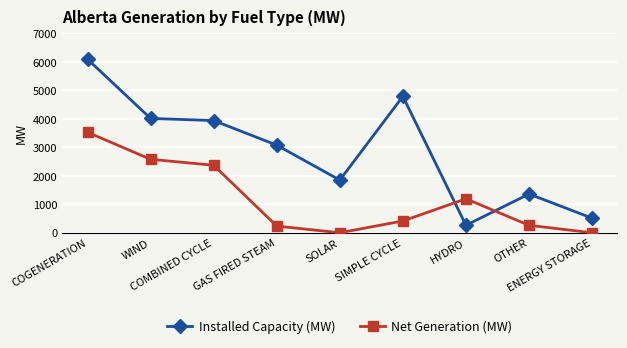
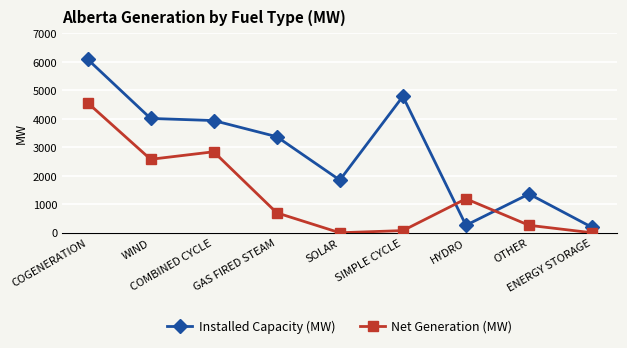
Net Generation (MW), COGENERATION: 3500 -> 4600
Net Generation (MW), COMBINED CYCLE: 2400 -> 2800
Installed Capacity (MW), GAS FIRED STEAM: 3100 -> 3400
Net Generation (MW), GAS FIRED STEAM: 200 -> 700
Net Generation (MW), SIMPLE CYCLE: 400 -> 100
Installed Capacity (MW), ENERGY STORAGE: 500 -> 200
